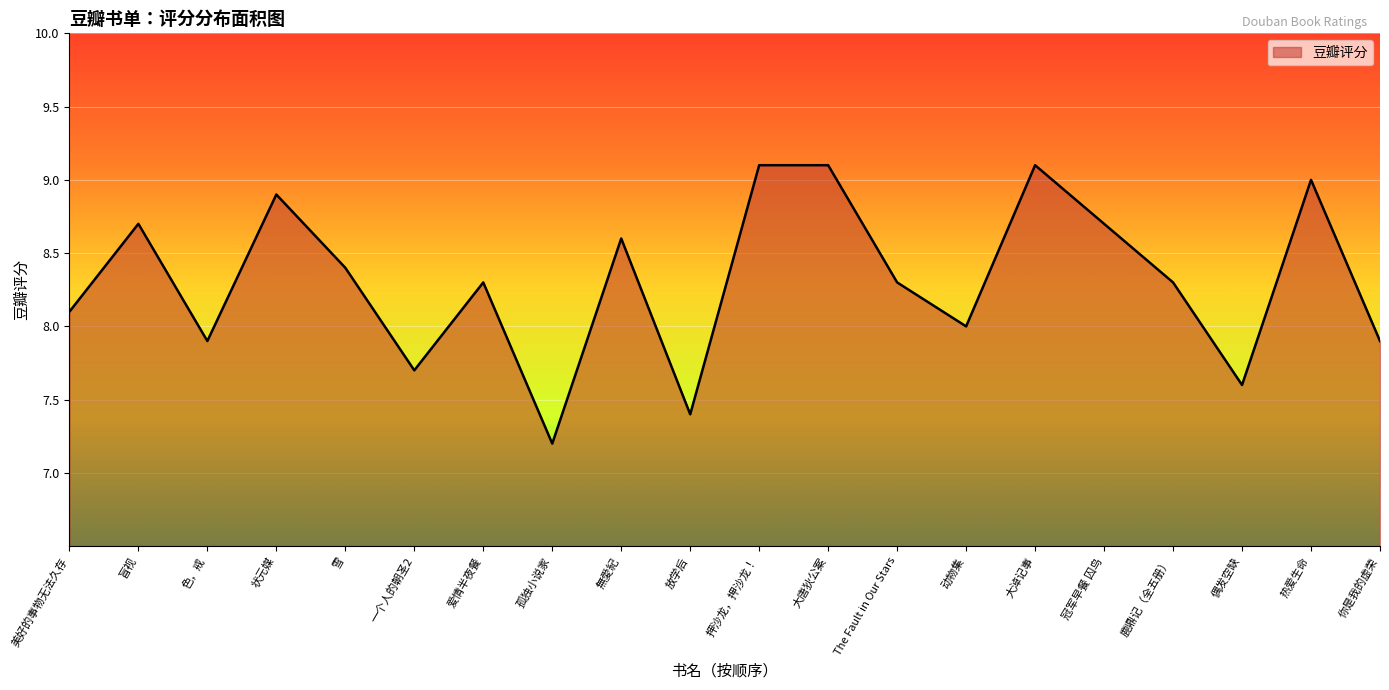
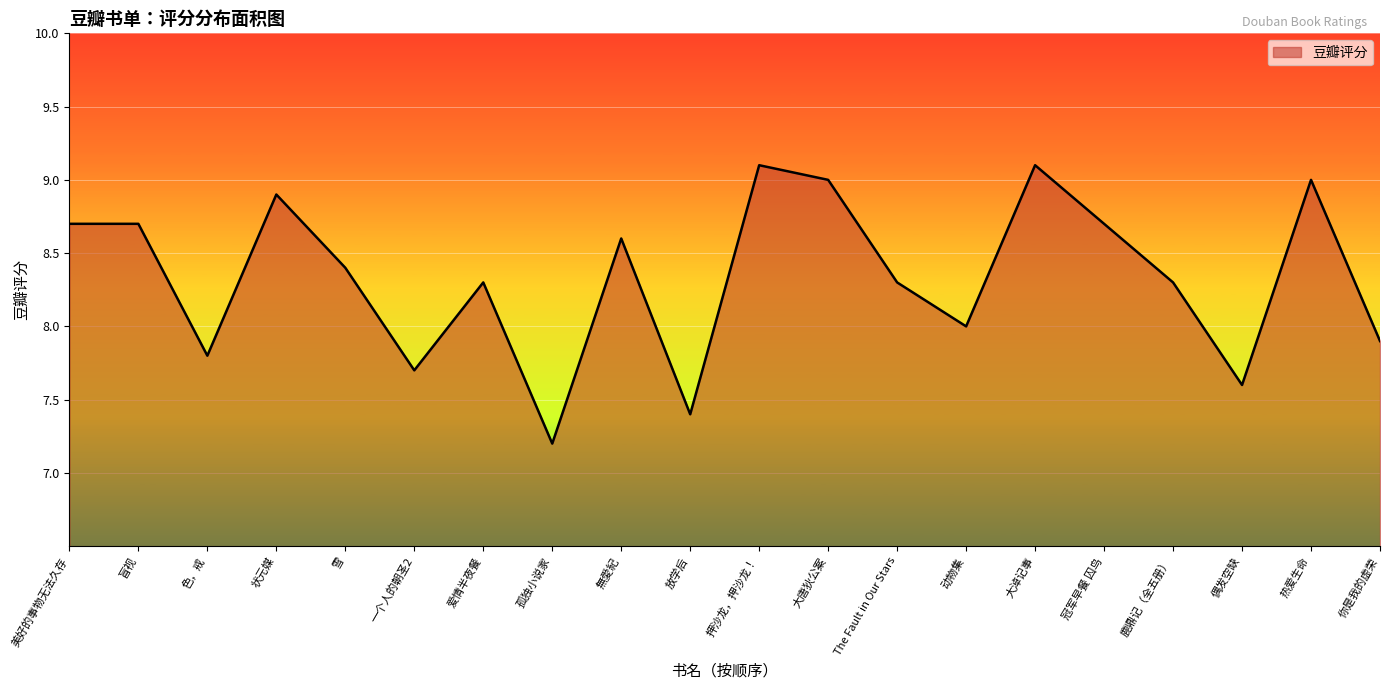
美好的事物无法久存: 8.1 -> 8.7
色，戒: 7.9 -> 7.8
大唐狄公案: 9.1 -> 9.0
